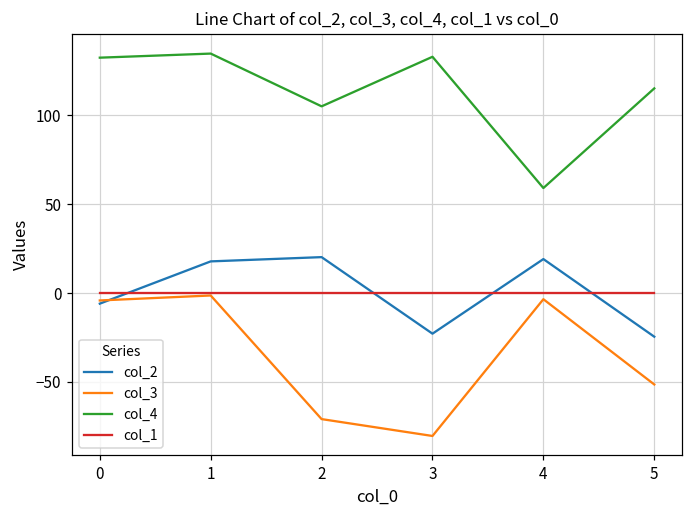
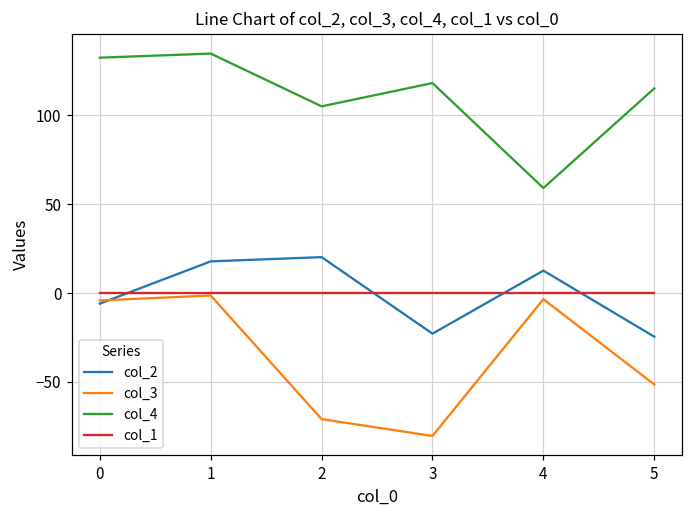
col_4, 3: 133 -> 118
col_2, 4: 19 -> 13
